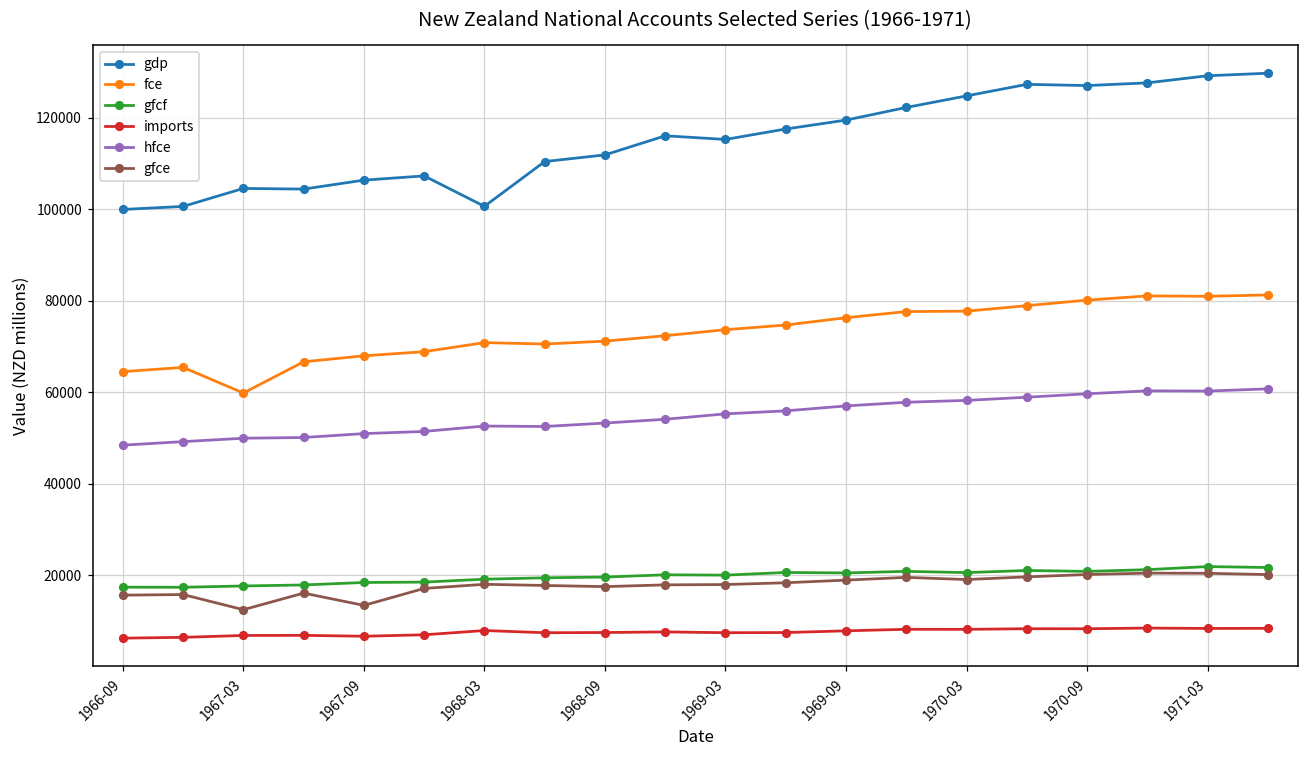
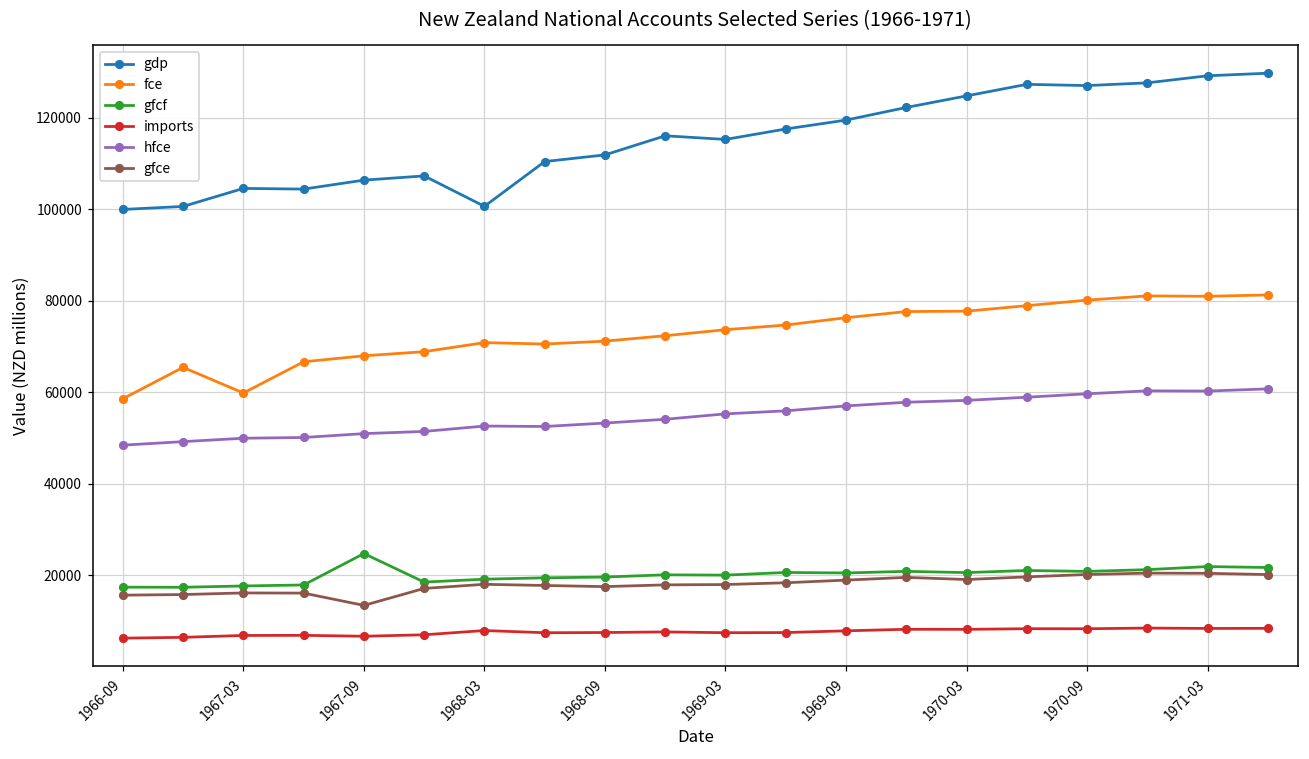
fce, 1966-09: 64000 -> 59000
gfce, 1967-03: 13000 -> 16000
gfcf, 1967-09: 18000 -> 25000
